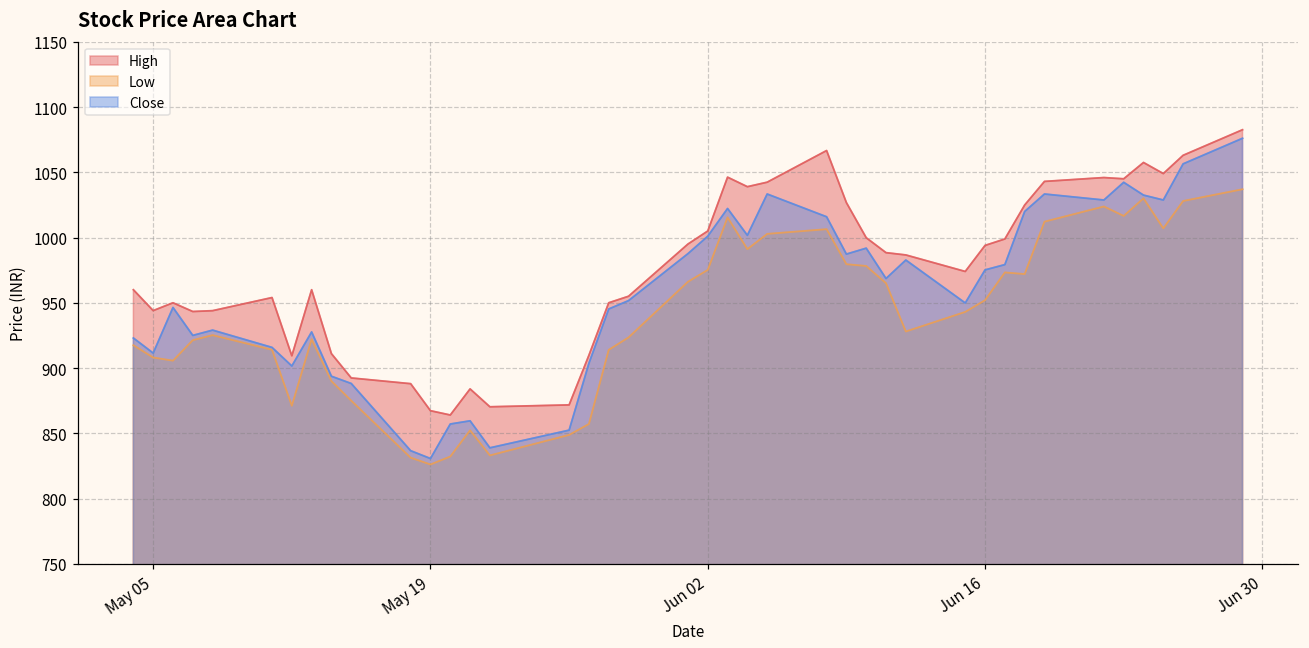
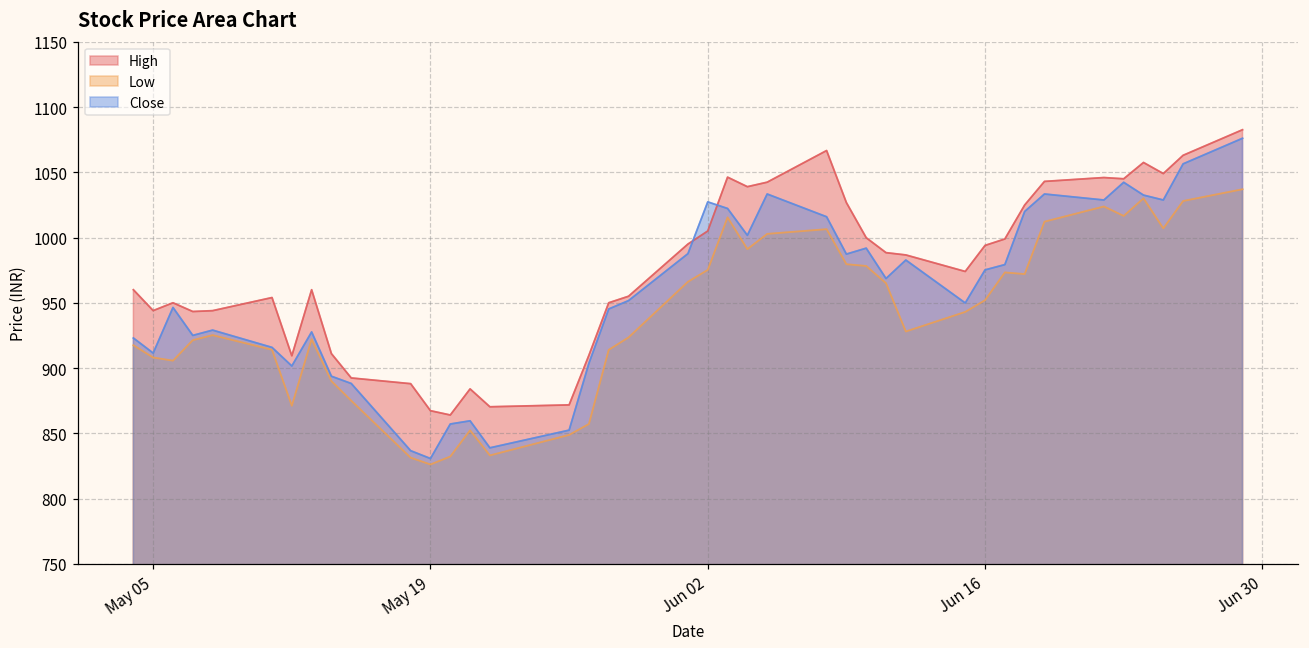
Close, Jun 02: 1001 -> 1027
